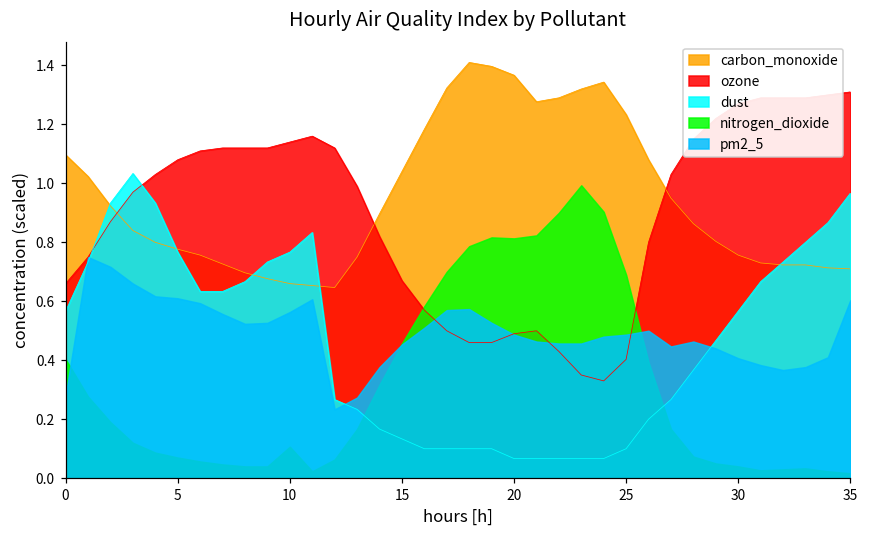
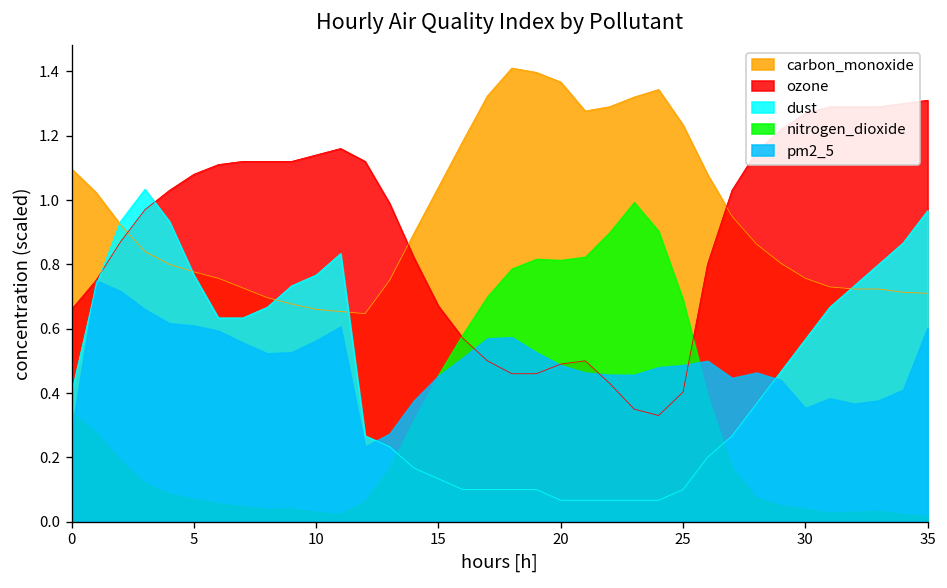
dust, 0: 0.57 -> 0.40
nitrogen_dioxide, 0: 0.40 -> 0.34
nitrogen_dioxide, 10: 0.11 -> 0.03
pm2_5, 30: 0.41 -> 0.35
